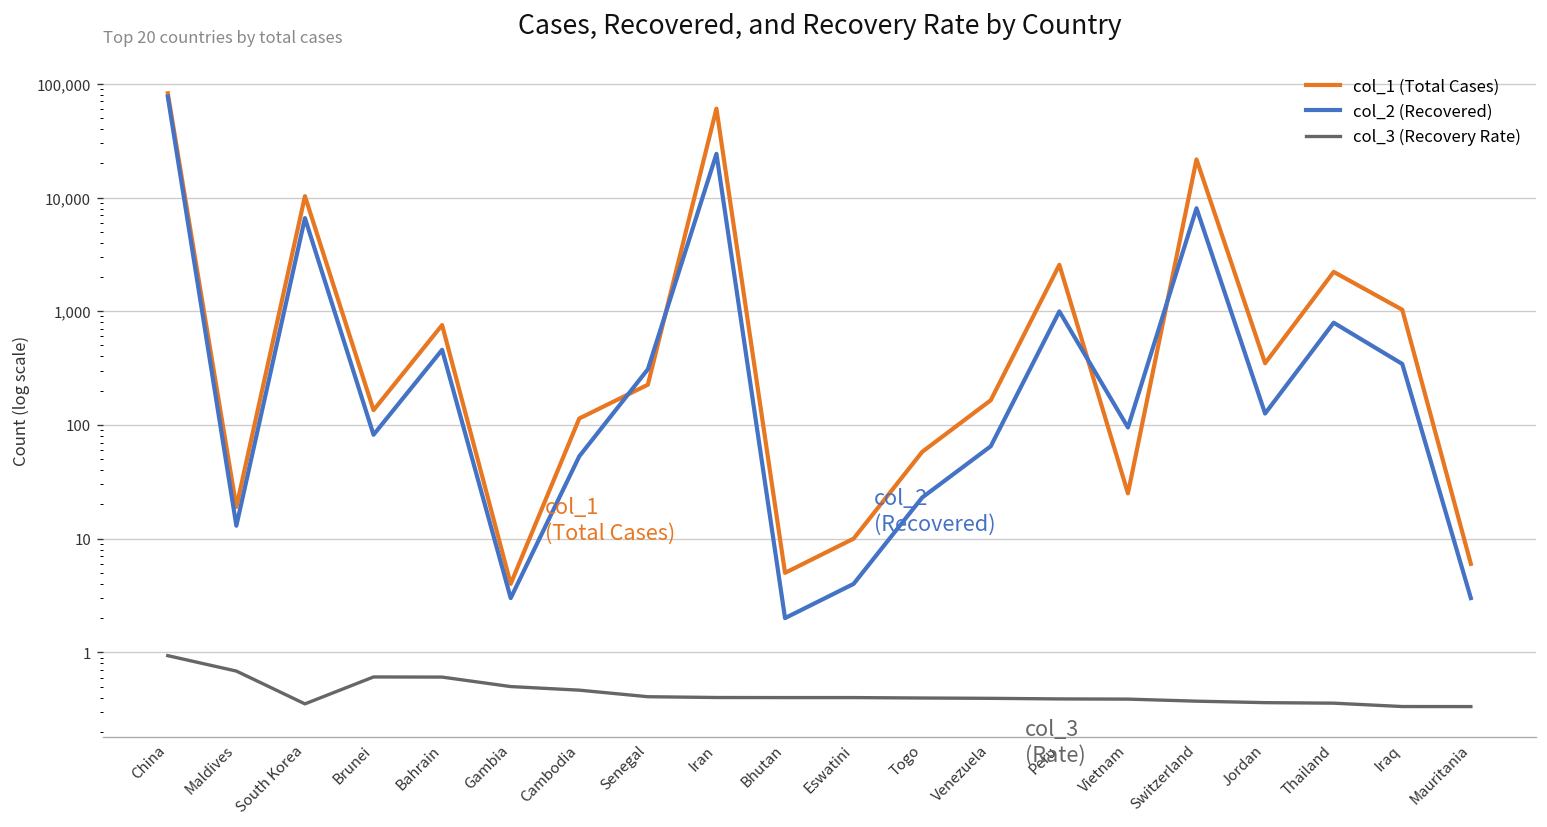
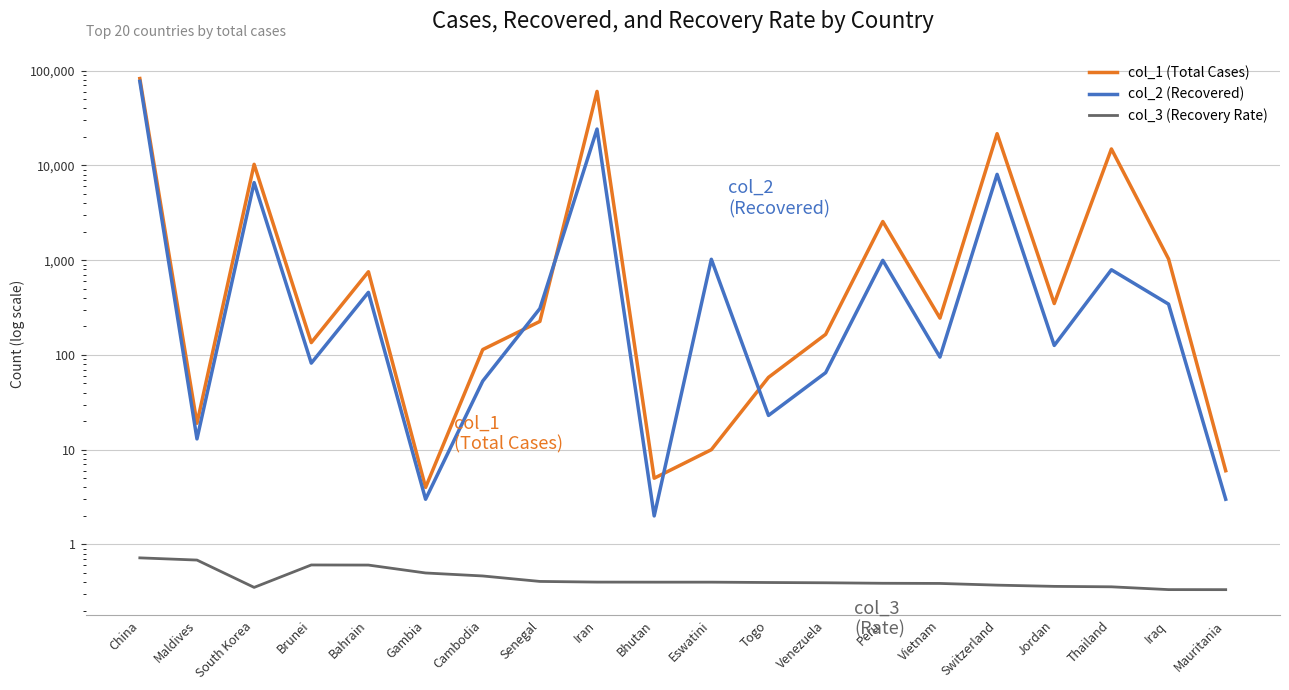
col_3 (Recovery Rate), China: 0.9 -> 0.7
col_2 (Recovered), Eswatini: 4 -> 1,000
col_1 (Total Cases), Vietnam: 25 -> 250
col_1 (Total Cases), Thailand: 2,200 -> 15,000
